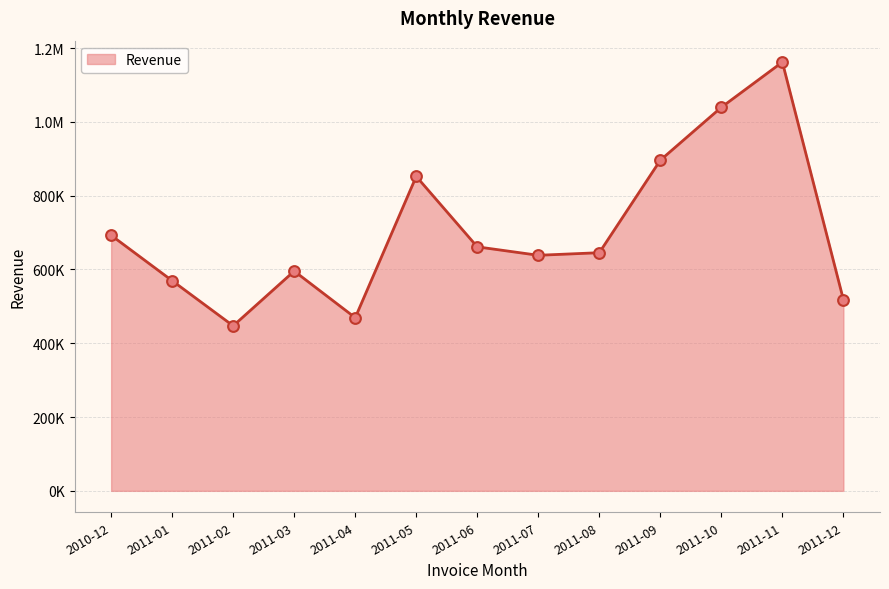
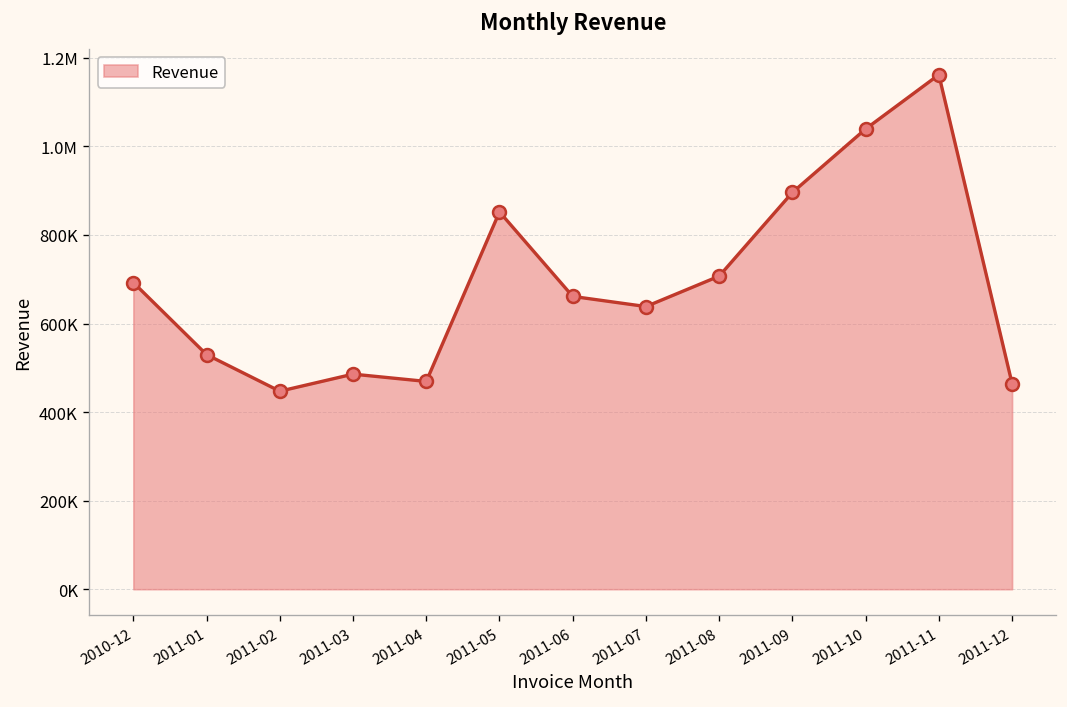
2011-01: 570000 -> 530000
2011-03: 600000 -> 490000
2011-08: 650000 -> 710000
2011-12: 520000 -> 460000
